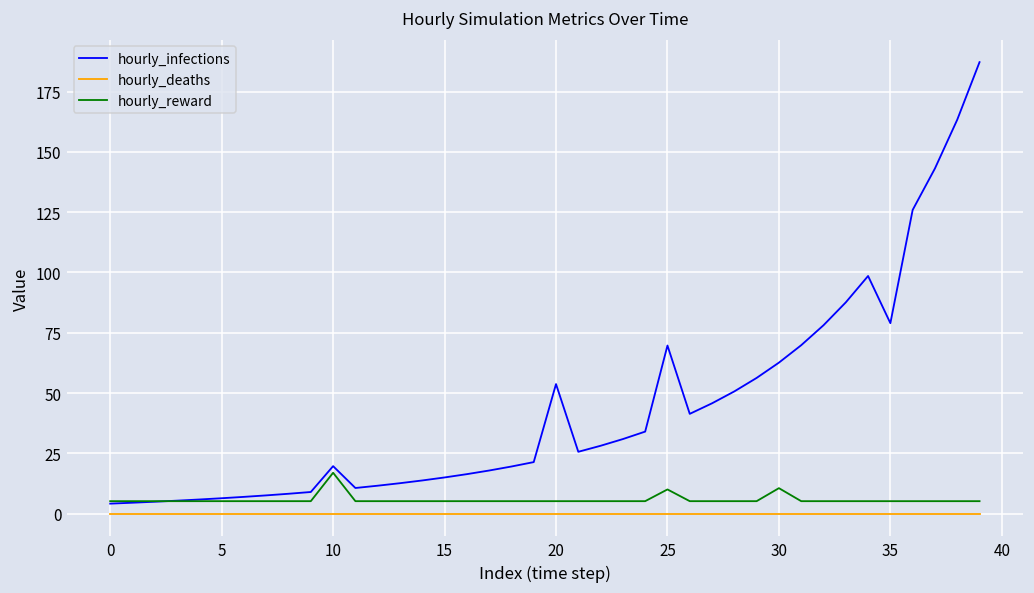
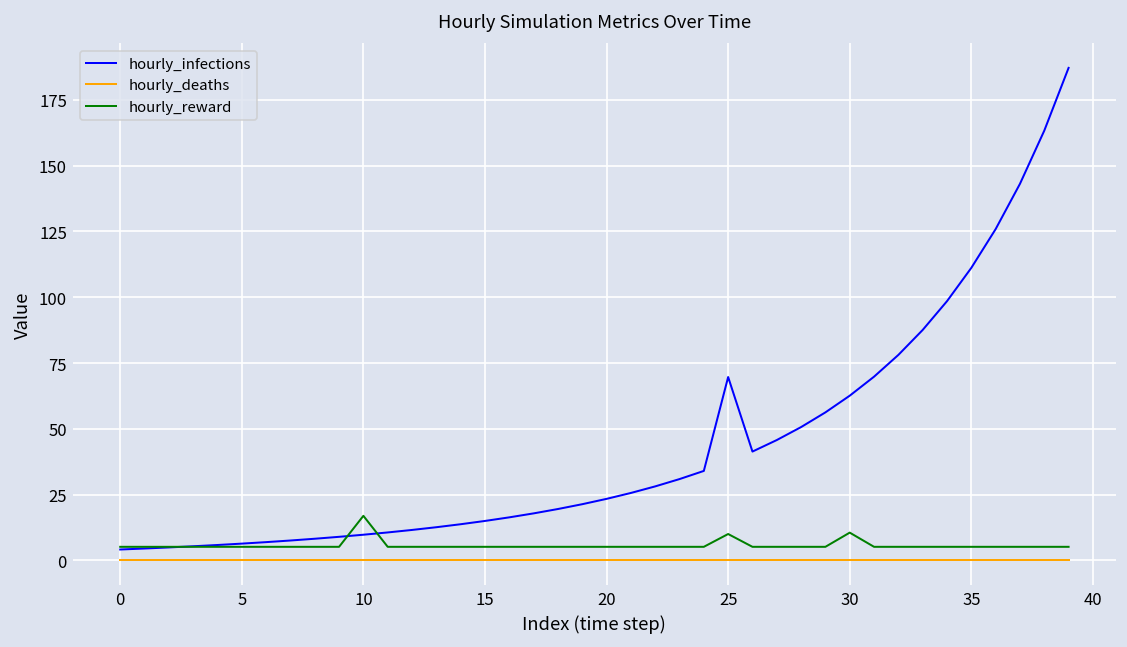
hourly_infections, 10: 20 -> 10
hourly_infections, 20: 54 -> 23
hourly_infections, 35: 79 -> 111
